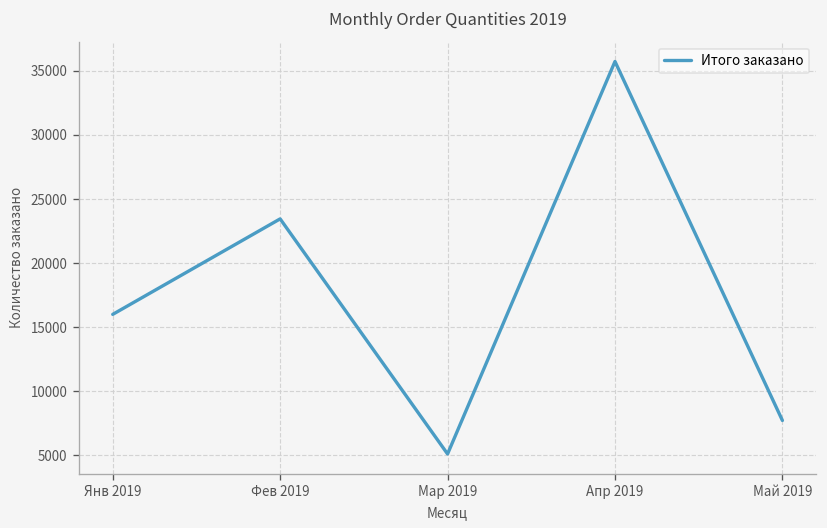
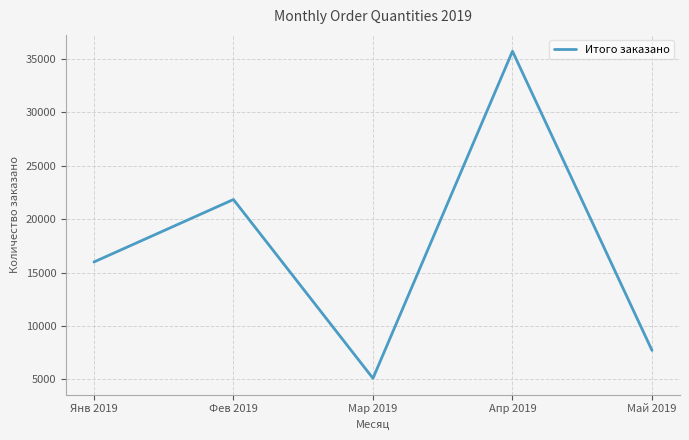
Фев 2019: 23500 -> 21900
